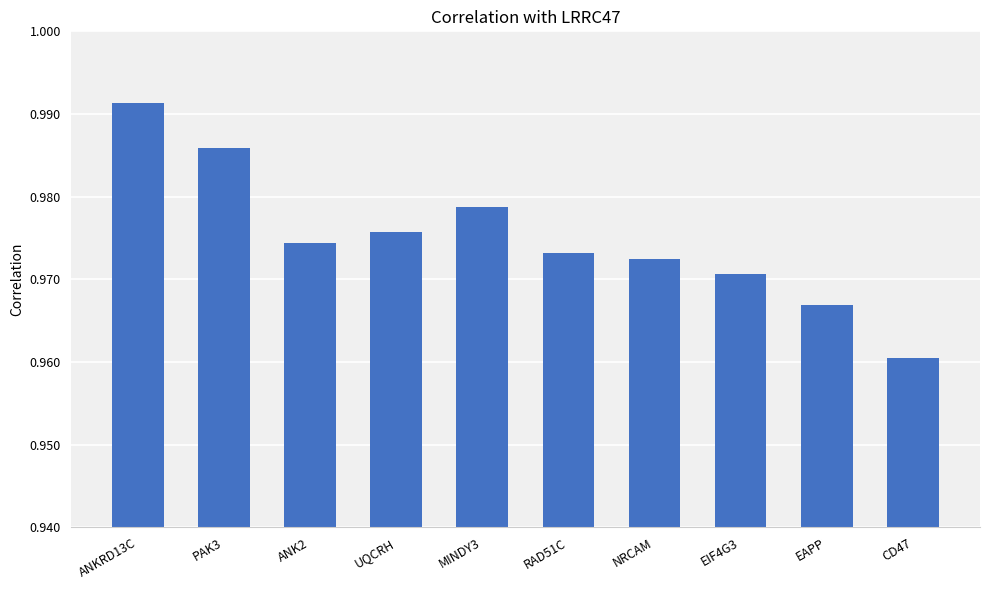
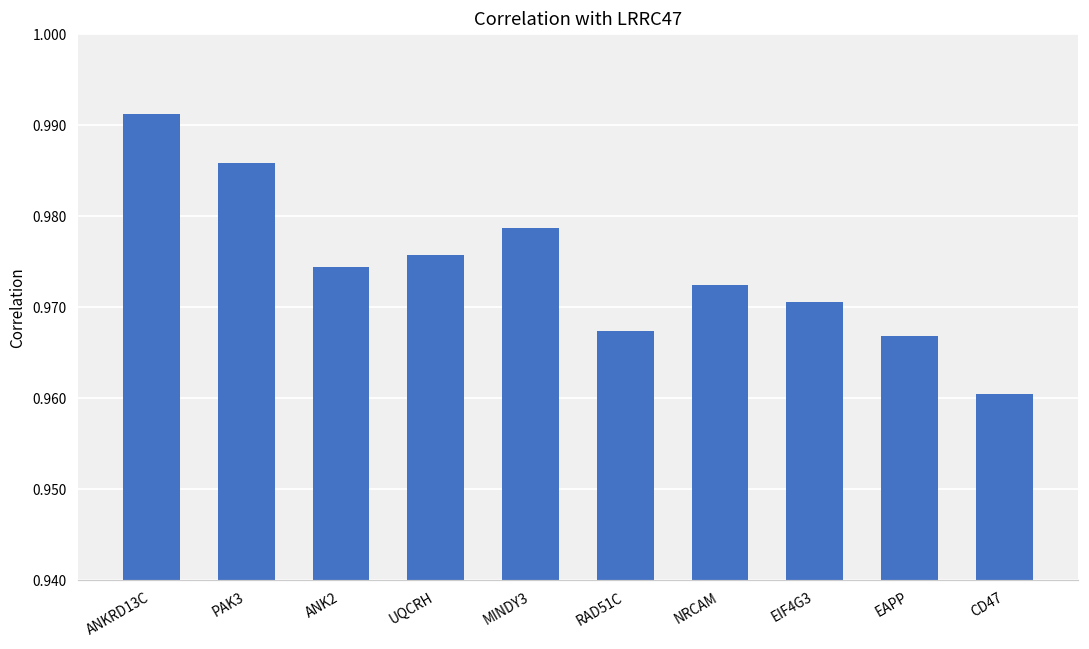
RAD51C: 0.973 -> 0.967
